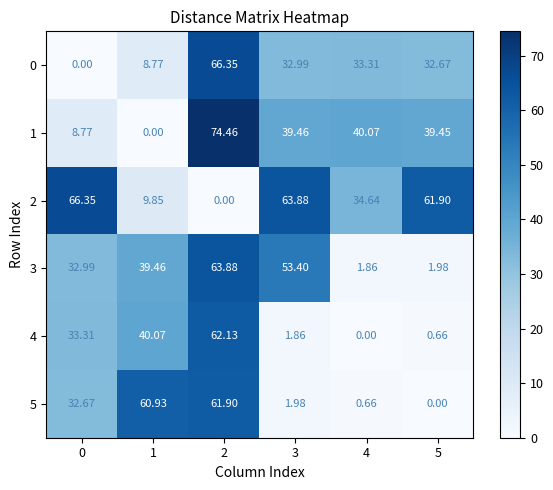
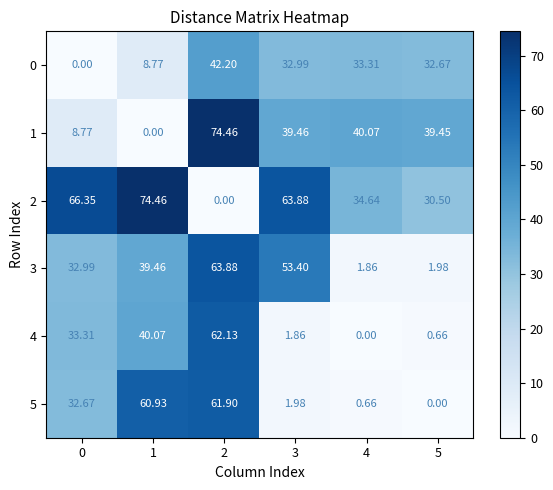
0, 2: 66.35 -> 42.20
2, 1: 9.85 -> 74.46
2, 5: 61.90 -> 30.50
